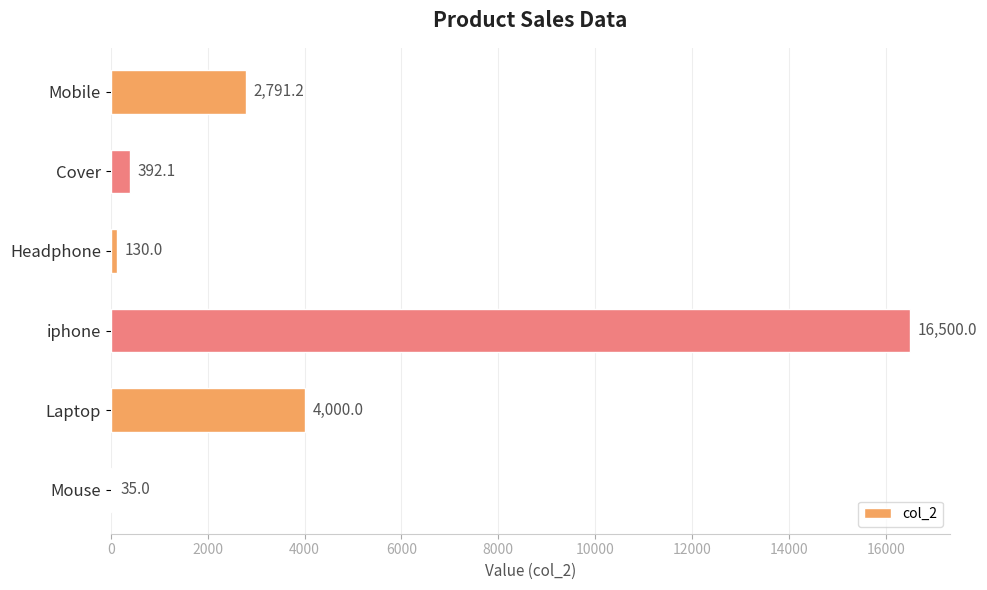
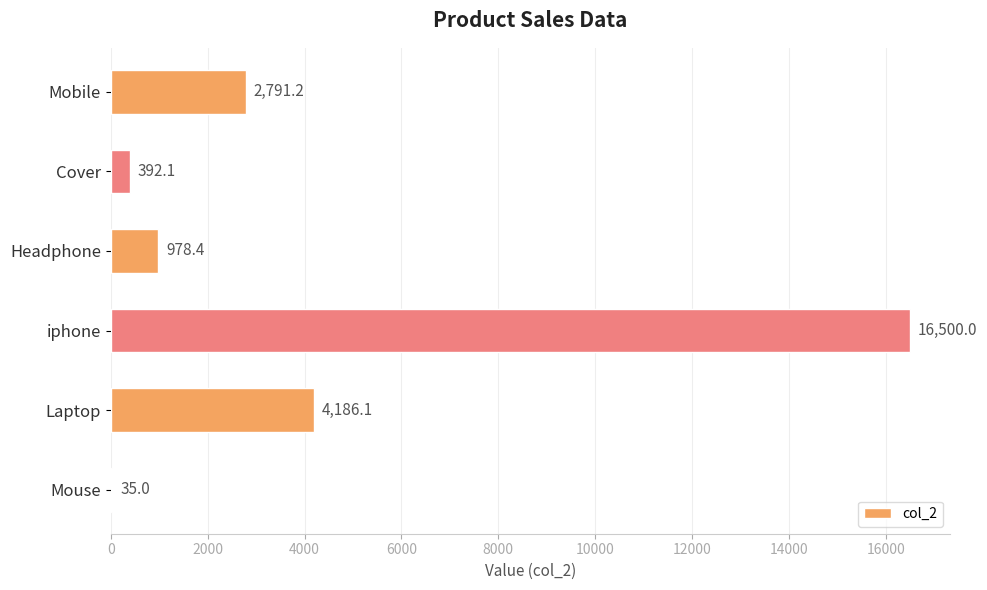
Headphone: 130.0 -> 978.4
Laptop: 4,000.0 -> 4,186.1
